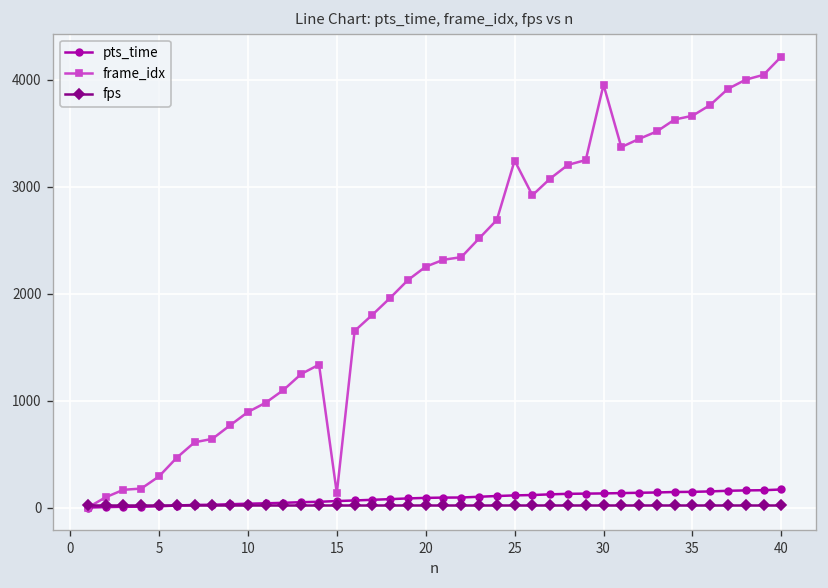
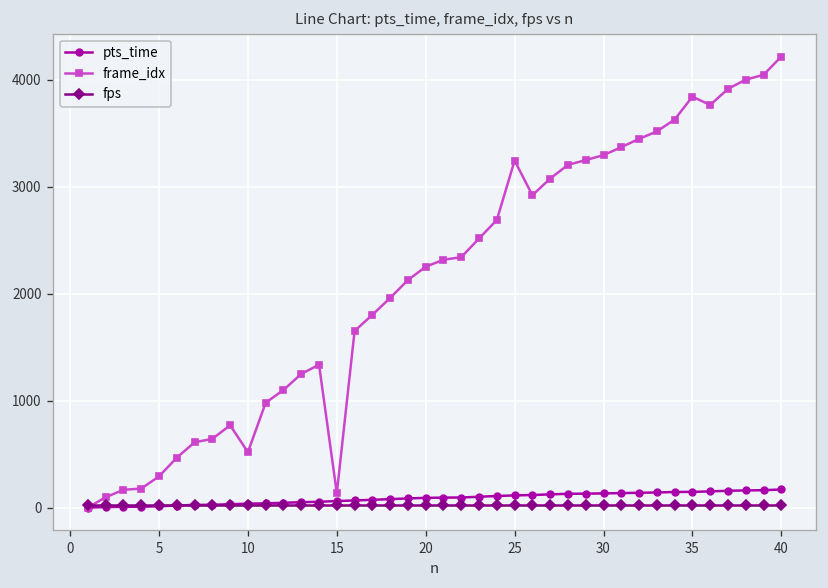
frame_idx, 10: 900 -> 500
frame_idx, 30: 4000 -> 3300
frame_idx, 35: 3700 -> 3800
